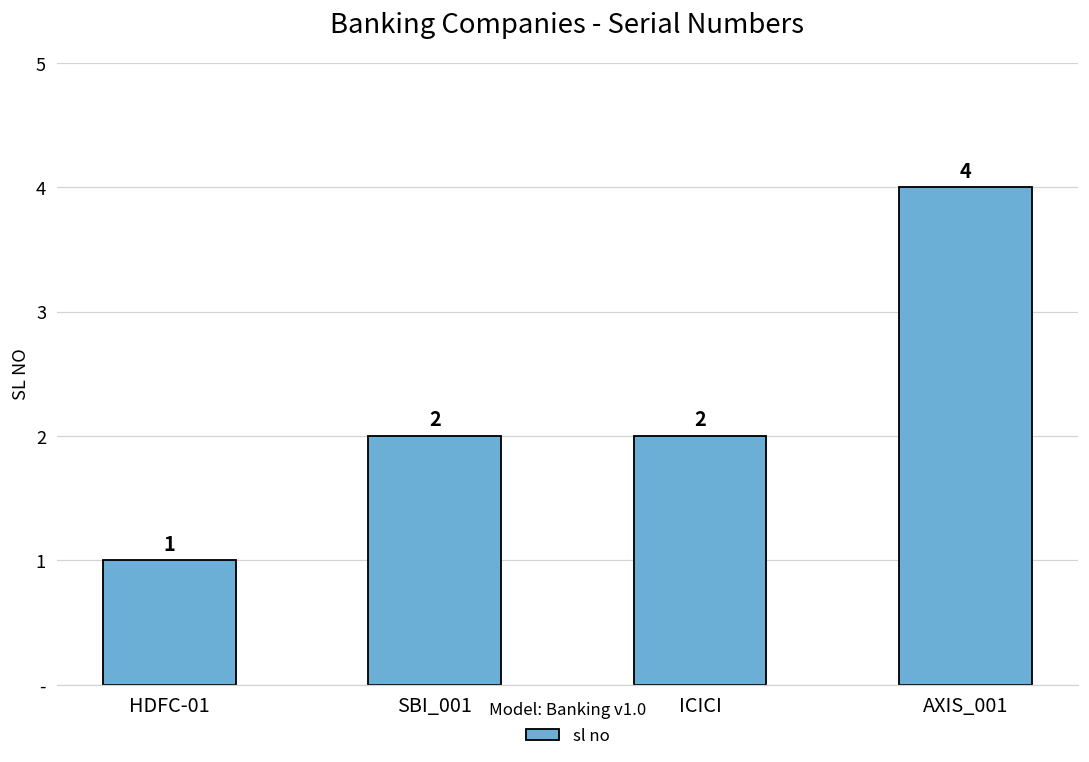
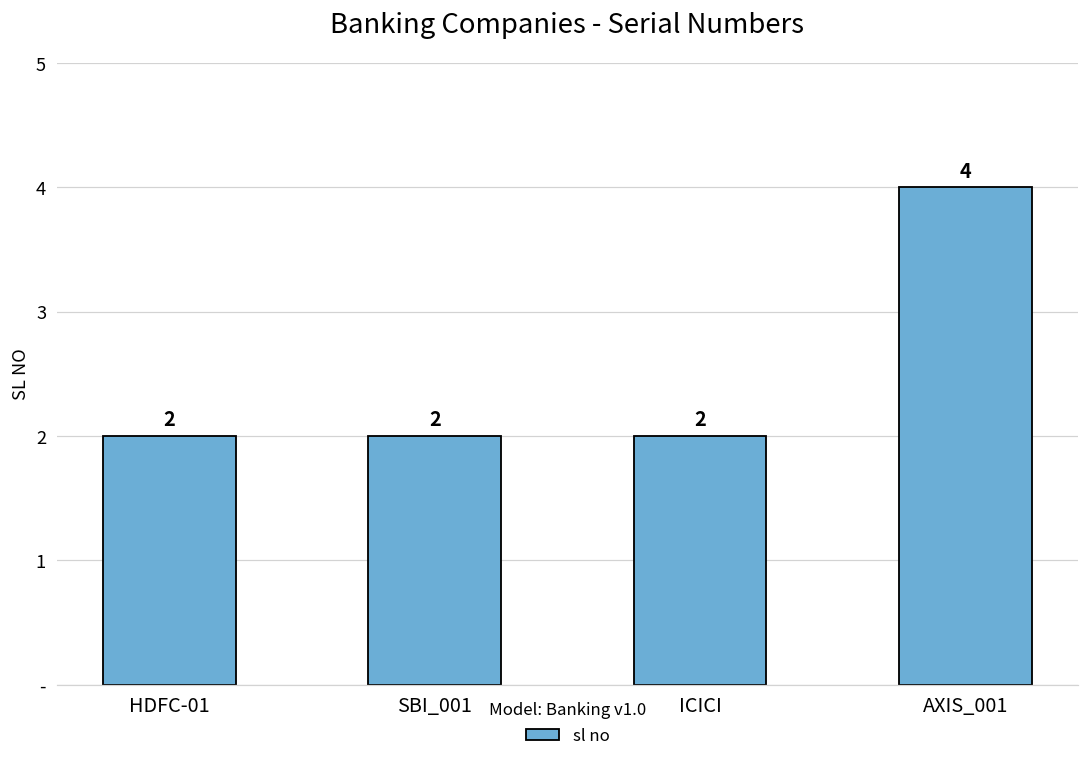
HDFC-01: 1 -> 2
